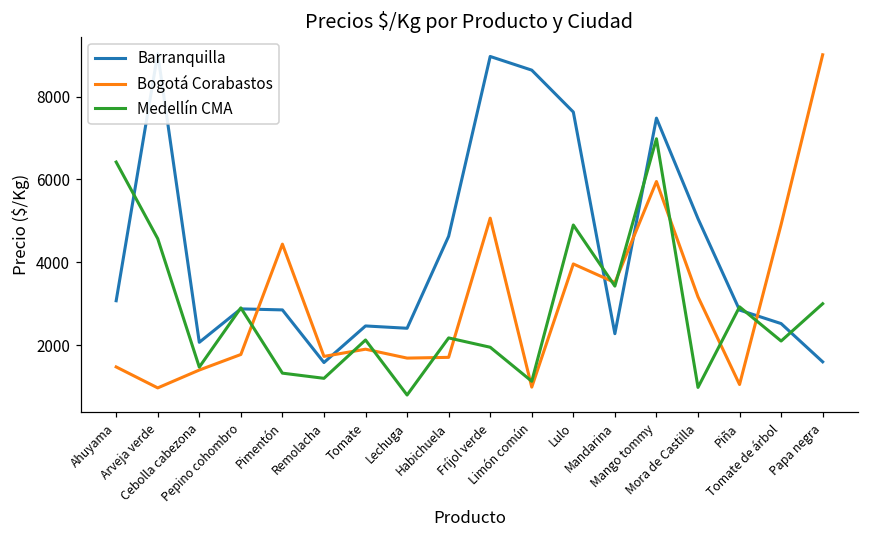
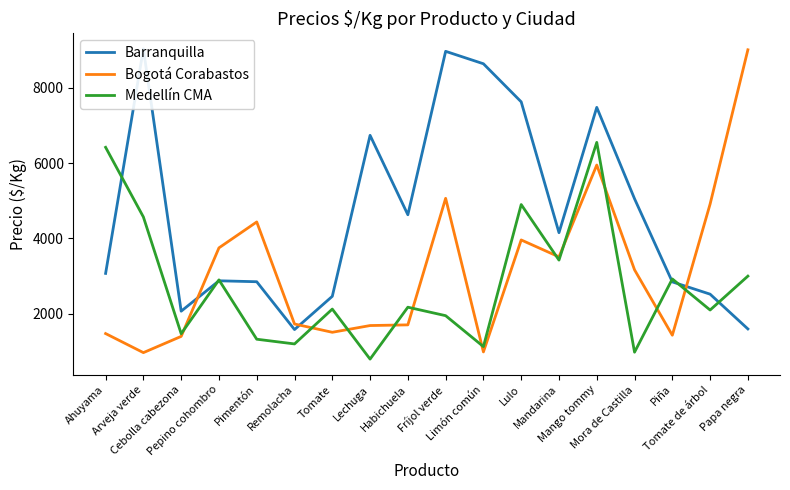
Bogotá Corabastos, Pepino cohombro: 1800 -> 3800
Bogotá Corabastos, Tomate: 1900 -> 1500
Barranquilla, Lechuga: 2400 -> 6700
Barranquilla, Mandarina: 2300 -> 4200
Medellín CMA, Mango tommy: 7000 -> 6600
Bogotá Corabastos, Piña: 1100 -> 1400
